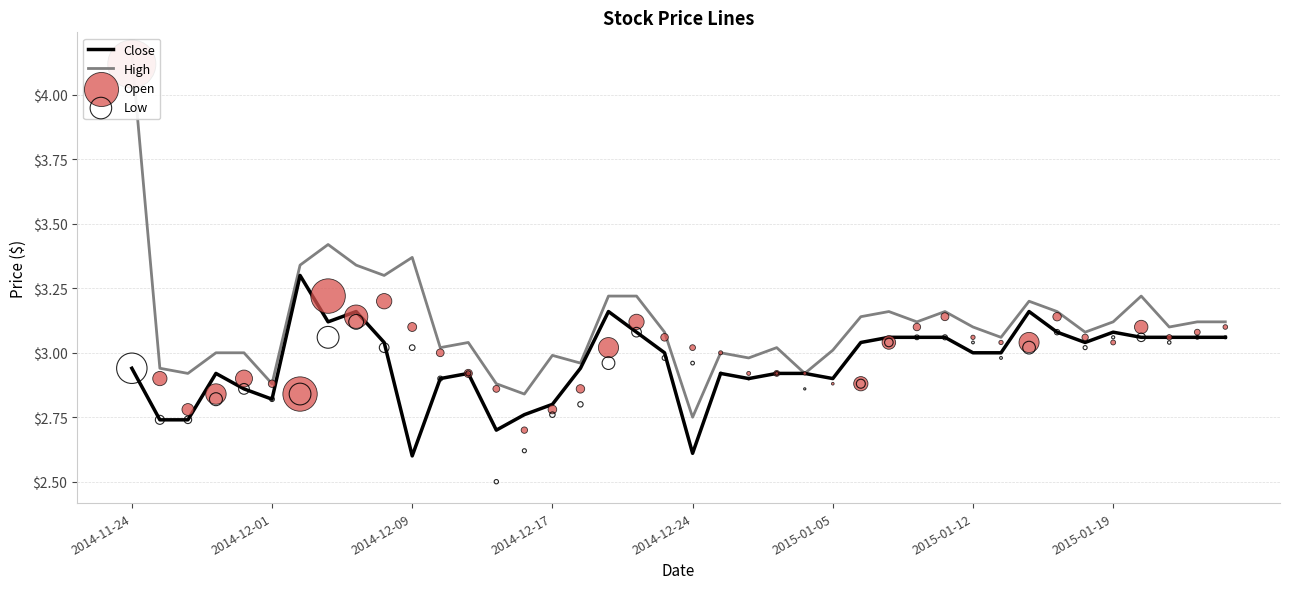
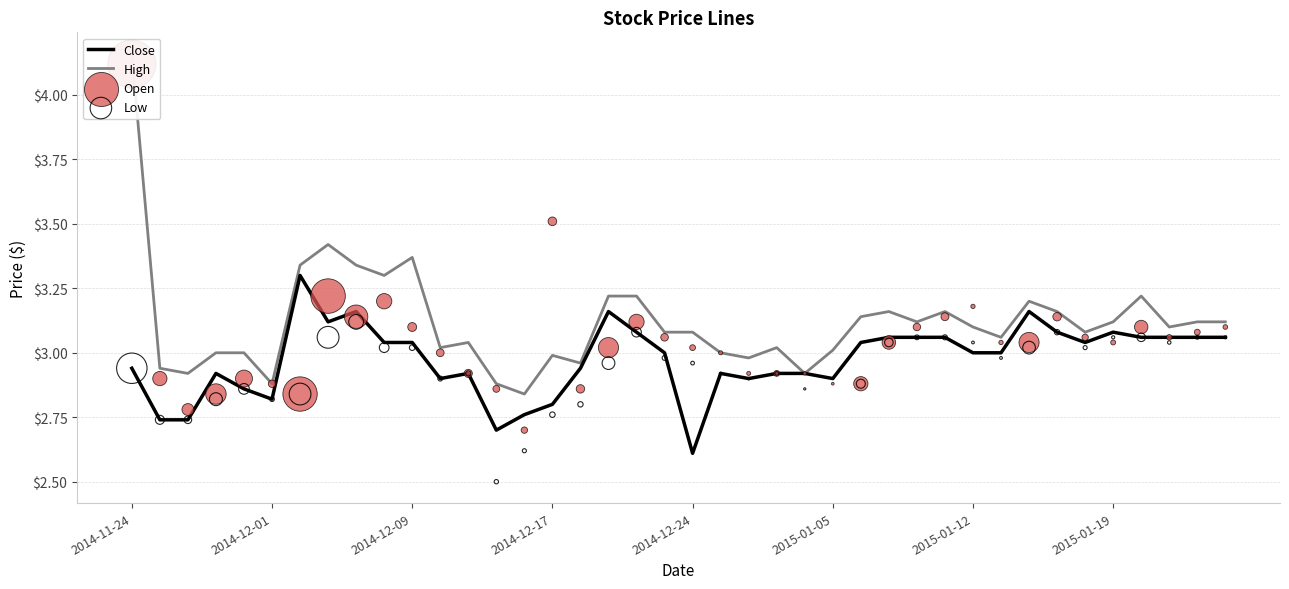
Close, 2014-12-09: $2.60 -> $3.04
Open, 2014-12-17: $2.78 -> $3.51
High, 2014-12-24: $2.75 -> $3.08
Open, 2015-01-12: $3.06 -> $3.18
